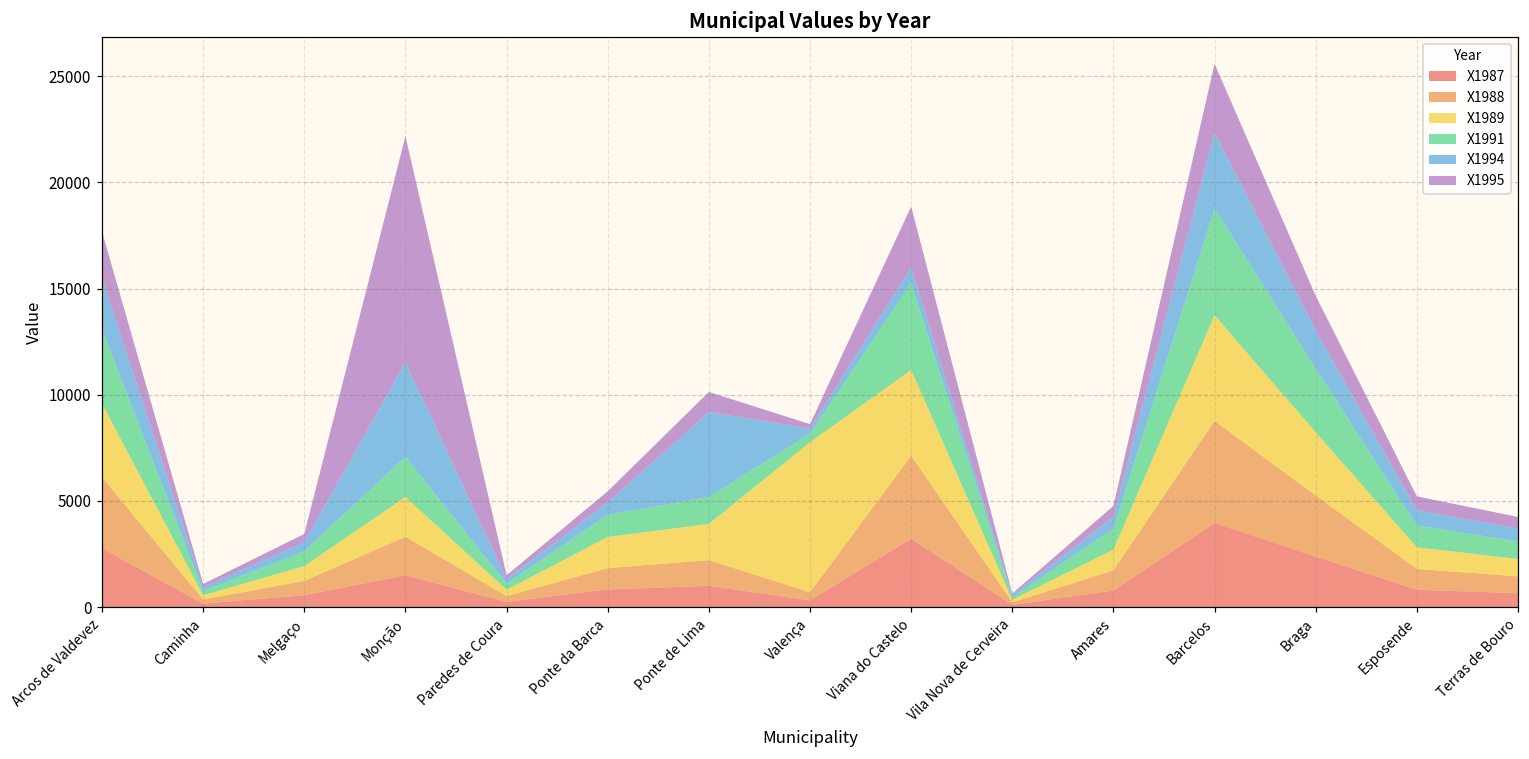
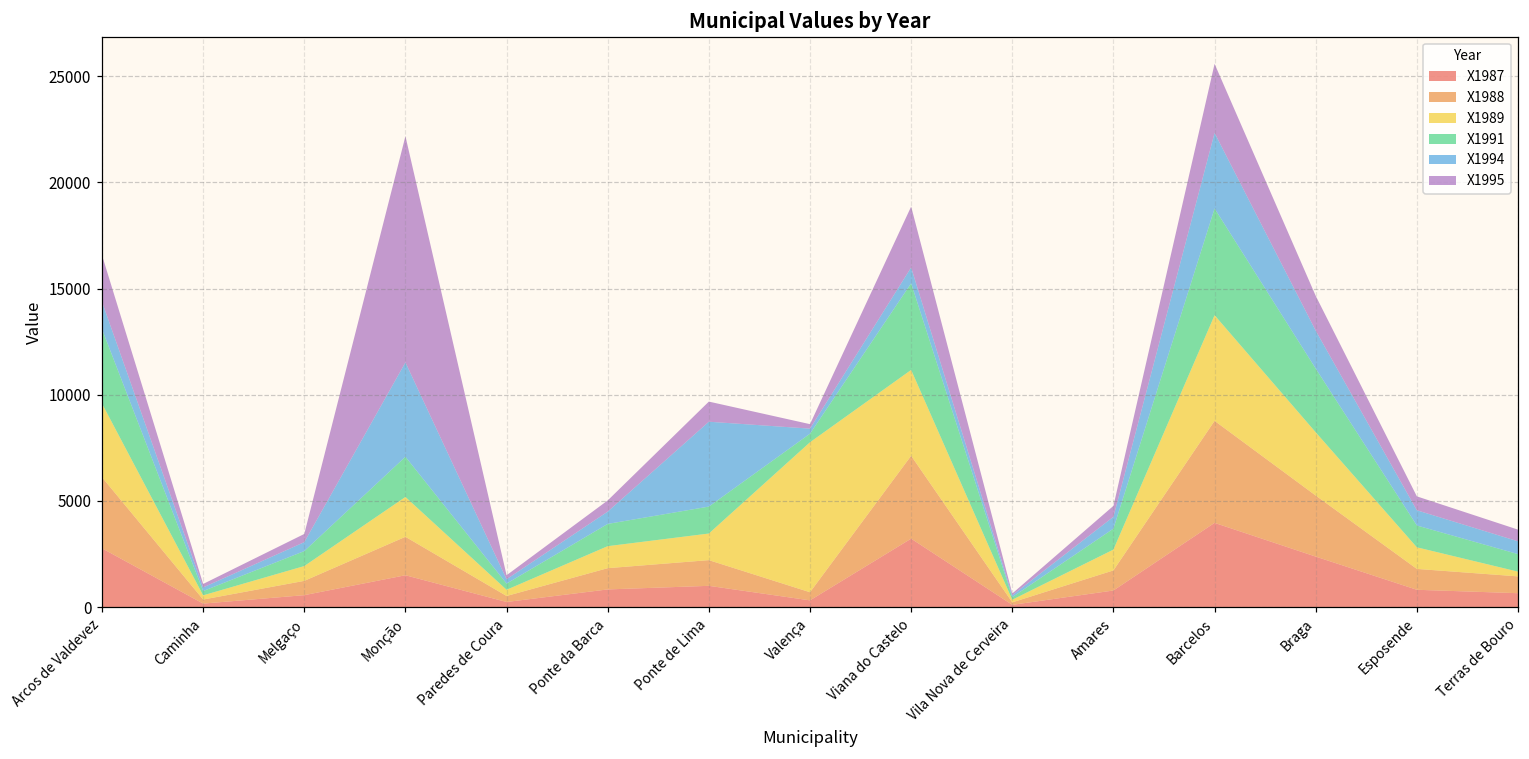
X1994, Arcos de Valdevez: 2400 -> 1300
X1989, Ponte da Barca: 1500 -> 1000
X1989, Ponte de Lima: 1700 -> 1300
X1989, Terras de Bouro: 800 -> 200
